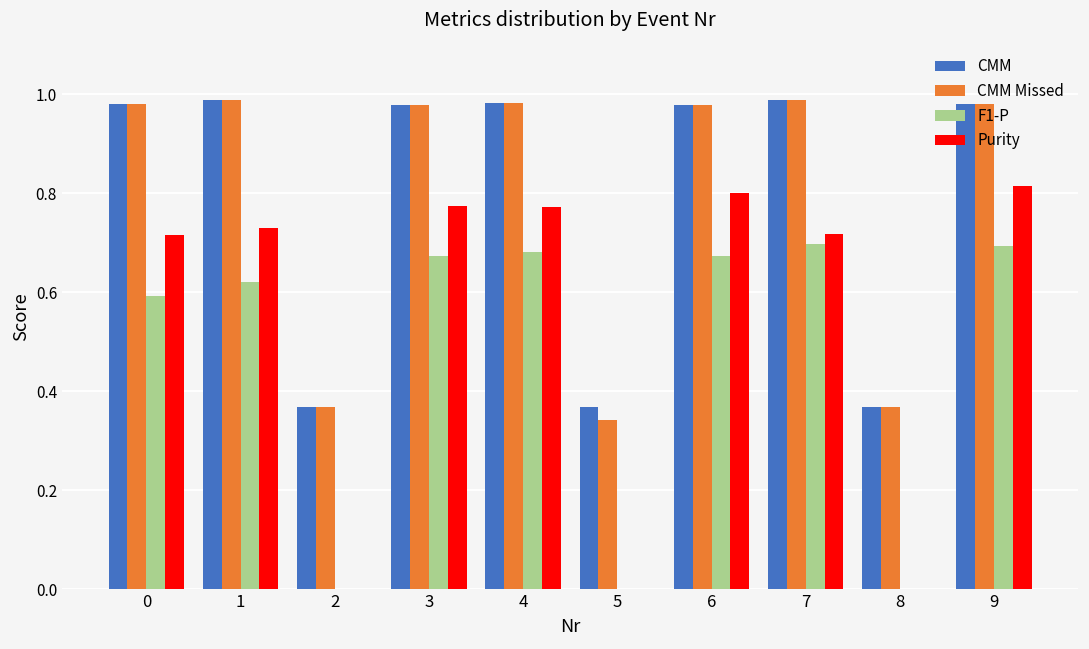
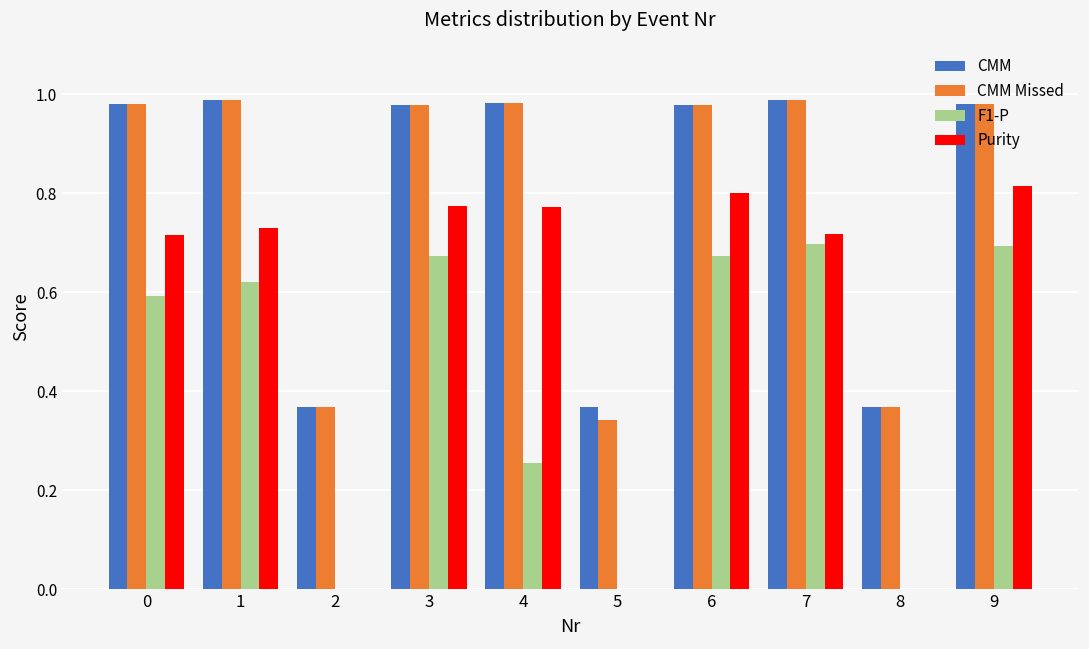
F1-P, 4: 0.68 -> 0.25
